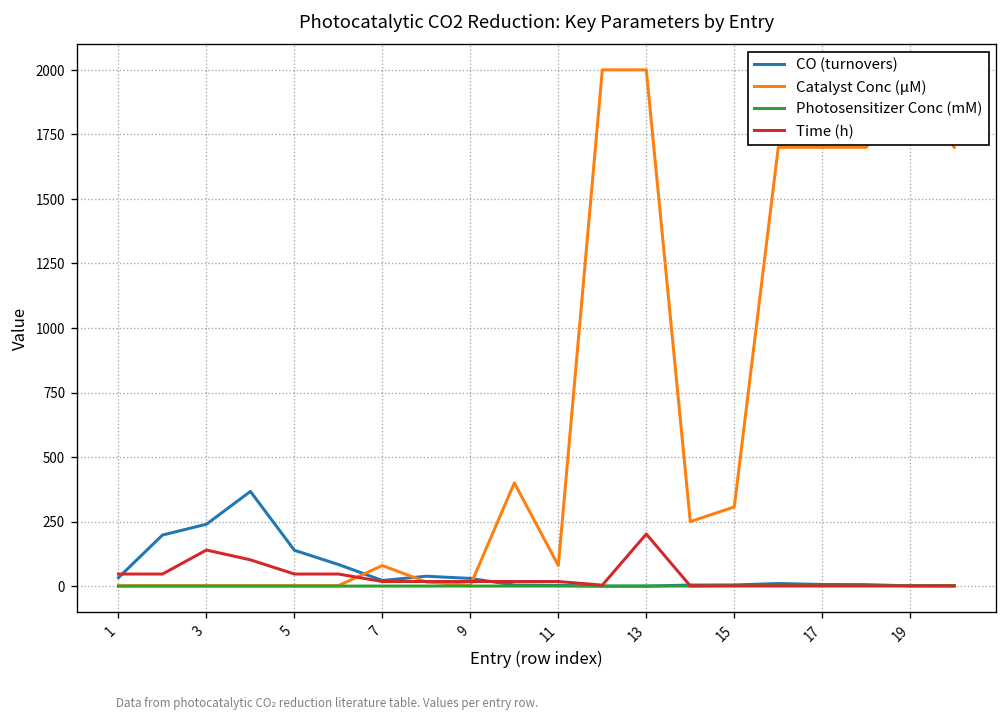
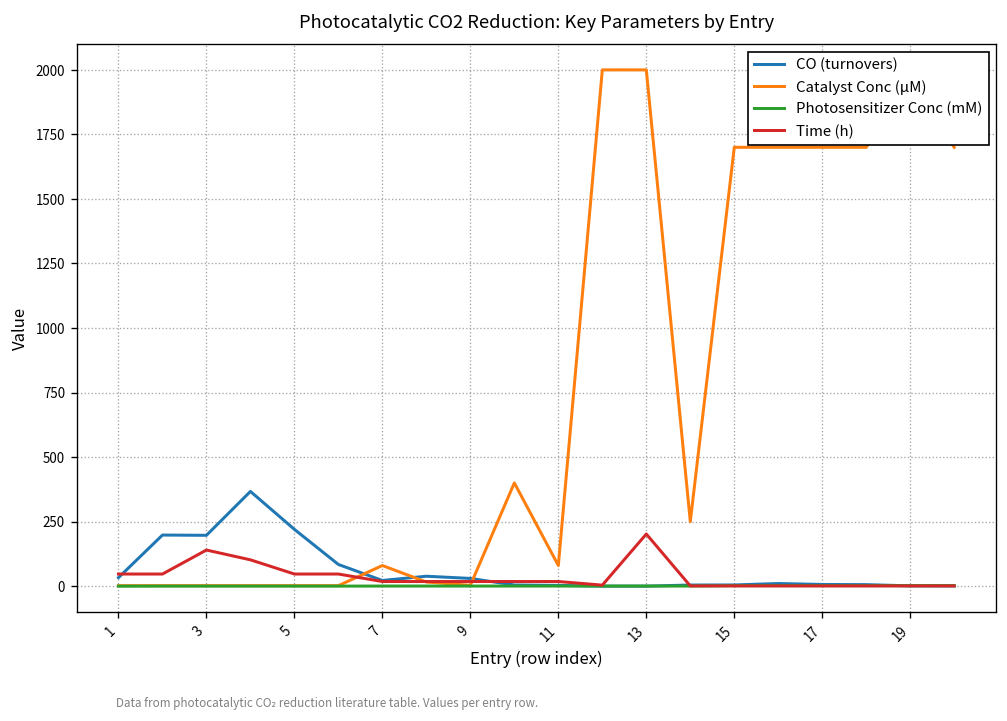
CO (turnovers), 3: 240 -> 200
CO (turnovers), 5: 140 -> 220
Catalyst Conc (μM), 15: 310 -> 1700
